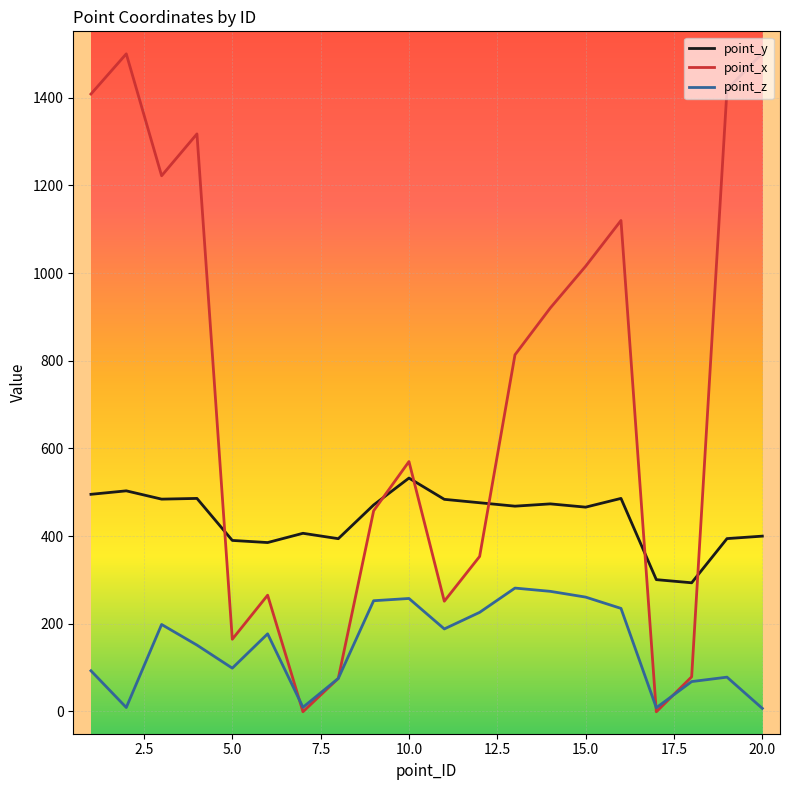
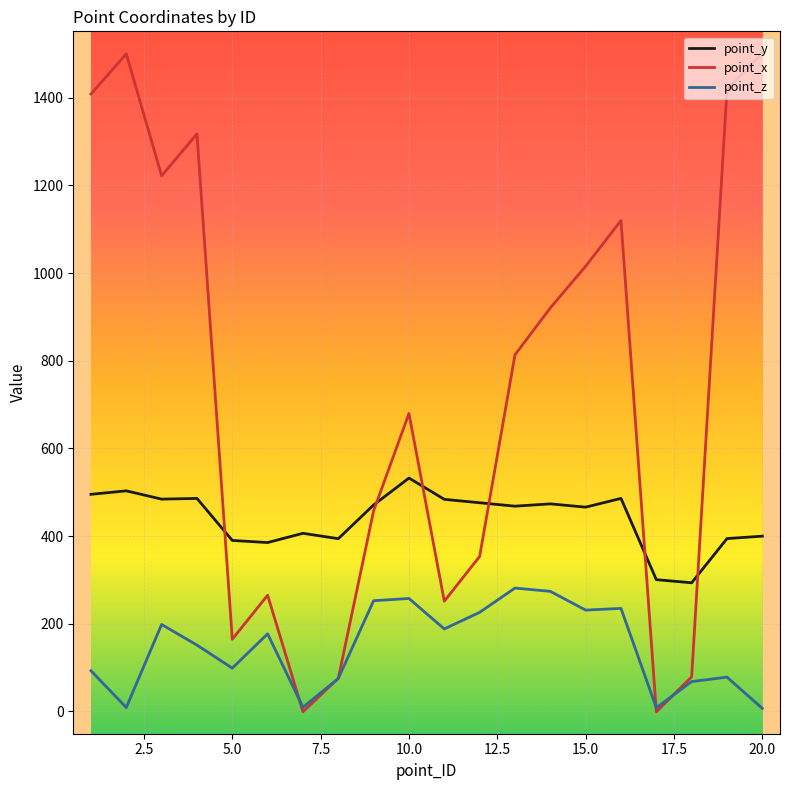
point_x, 10.0: 570 -> 680
point_z, 15.0: 260 -> 230
